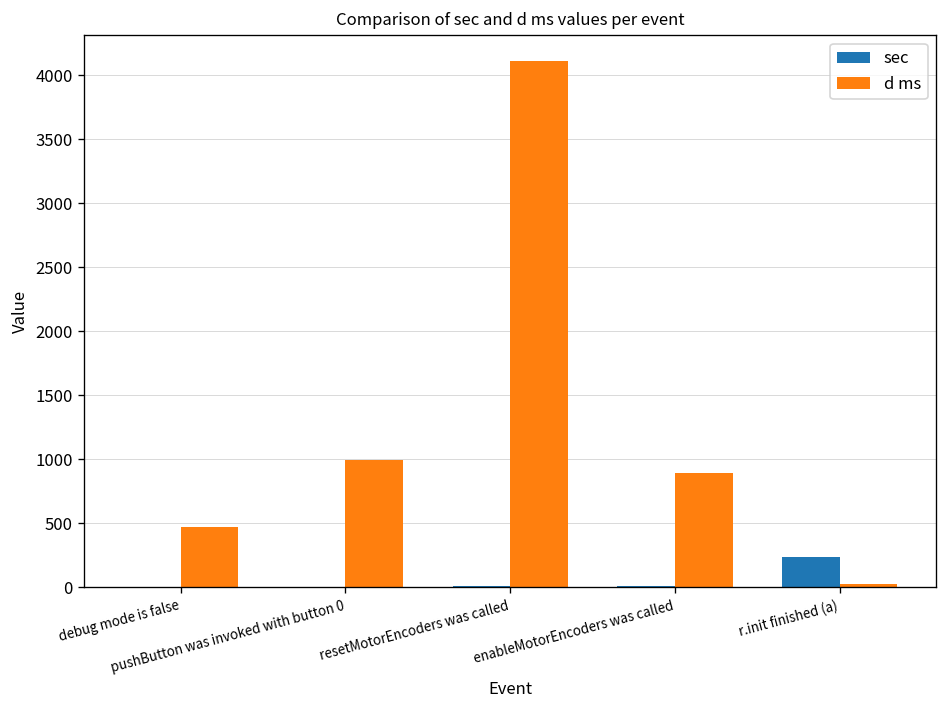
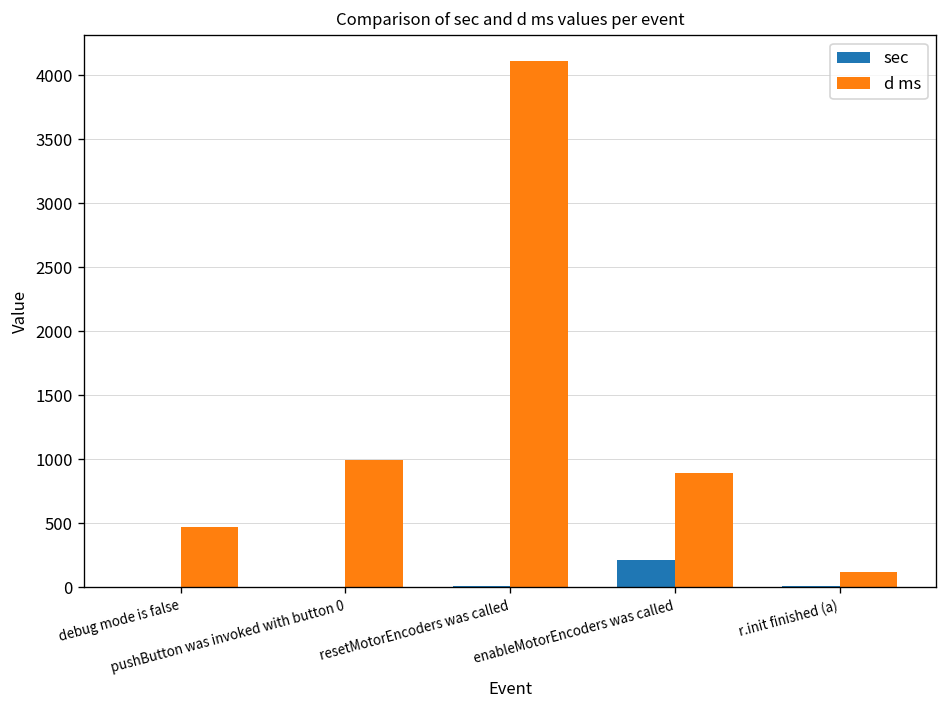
sec, enableMotorEncoders was called: 0 -> 210
sec, r.init finished (a): 230 -> 0
d ms, r.init finished (a): 30 -> 120
